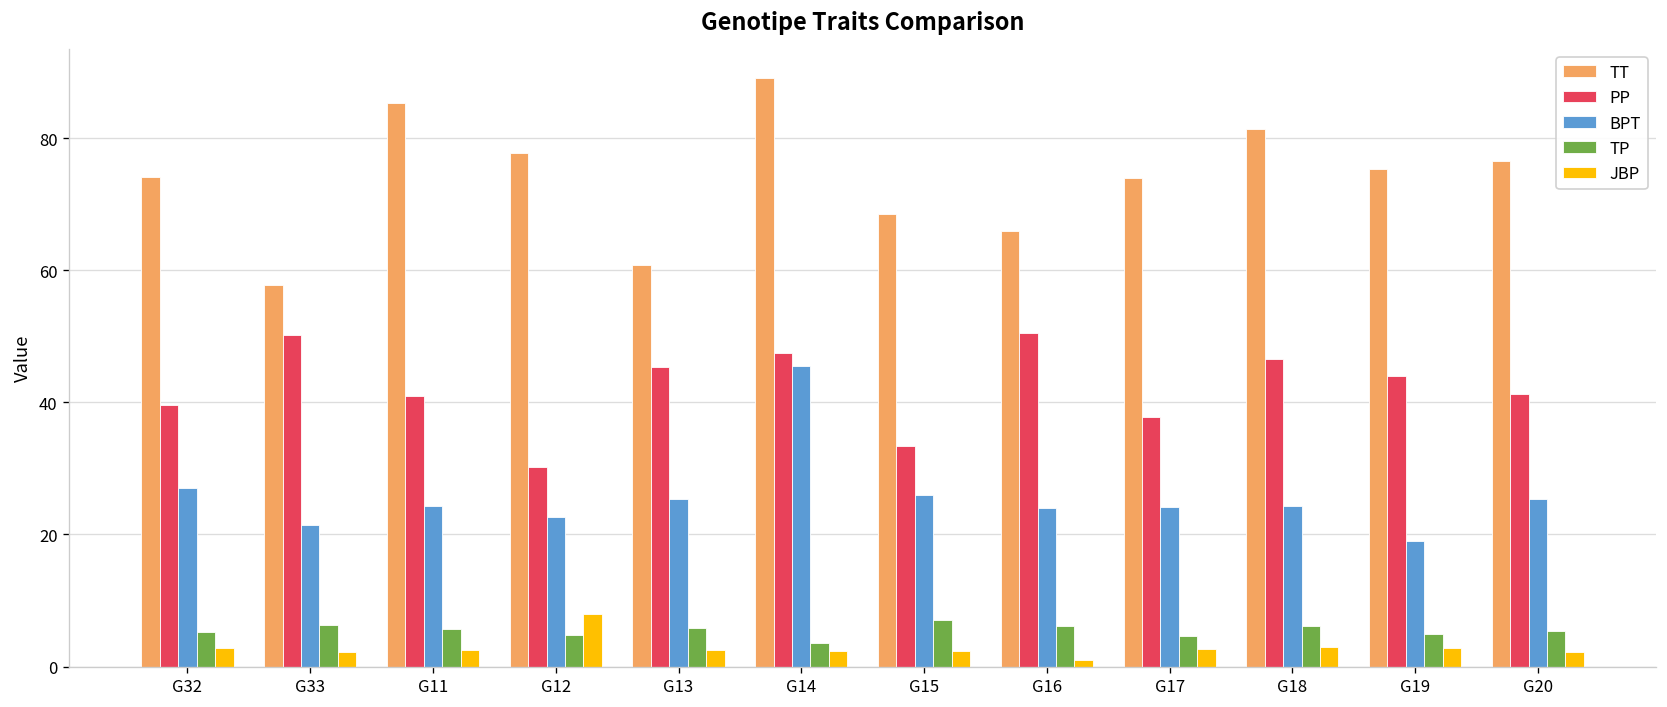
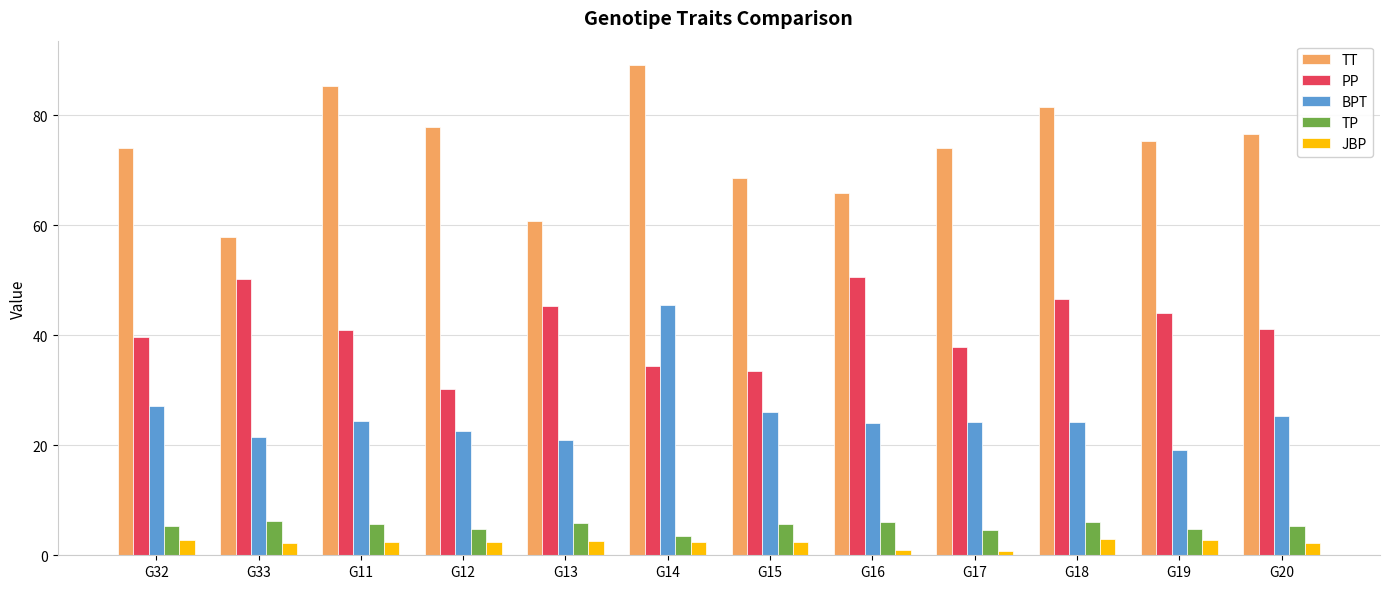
JBP, G12: 8 -> 2
BPT, G13: 25 -> 21
PP, G14: 47 -> 34
TP, G15: 7 -> 6
JBP, G17: 3 -> 1
